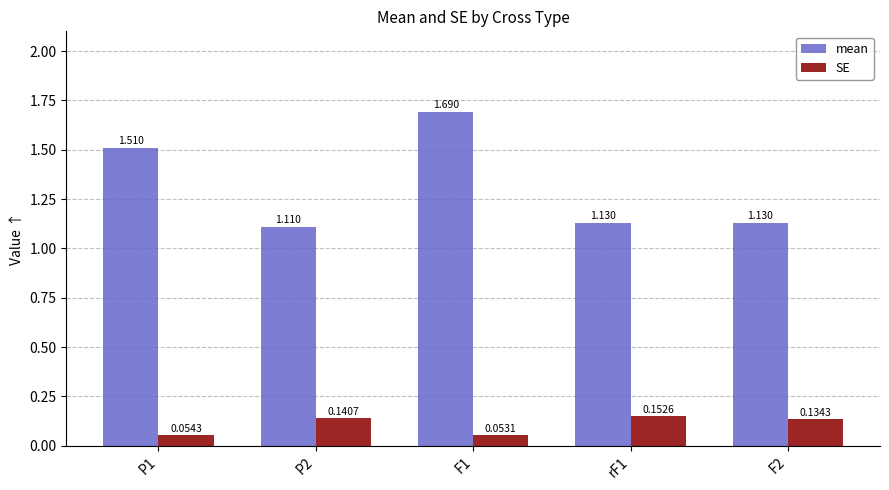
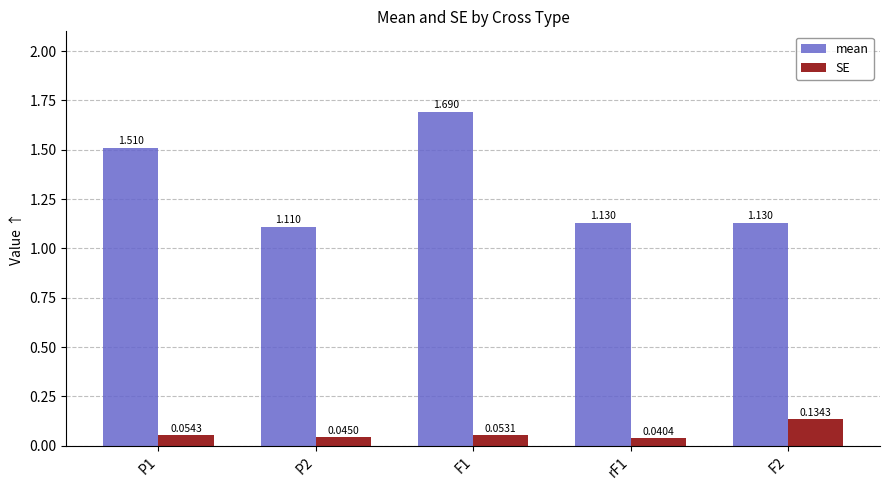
SE, P2: 0.1407 -> 0.0450
SE, rF1: 0.1526 -> 0.0404
